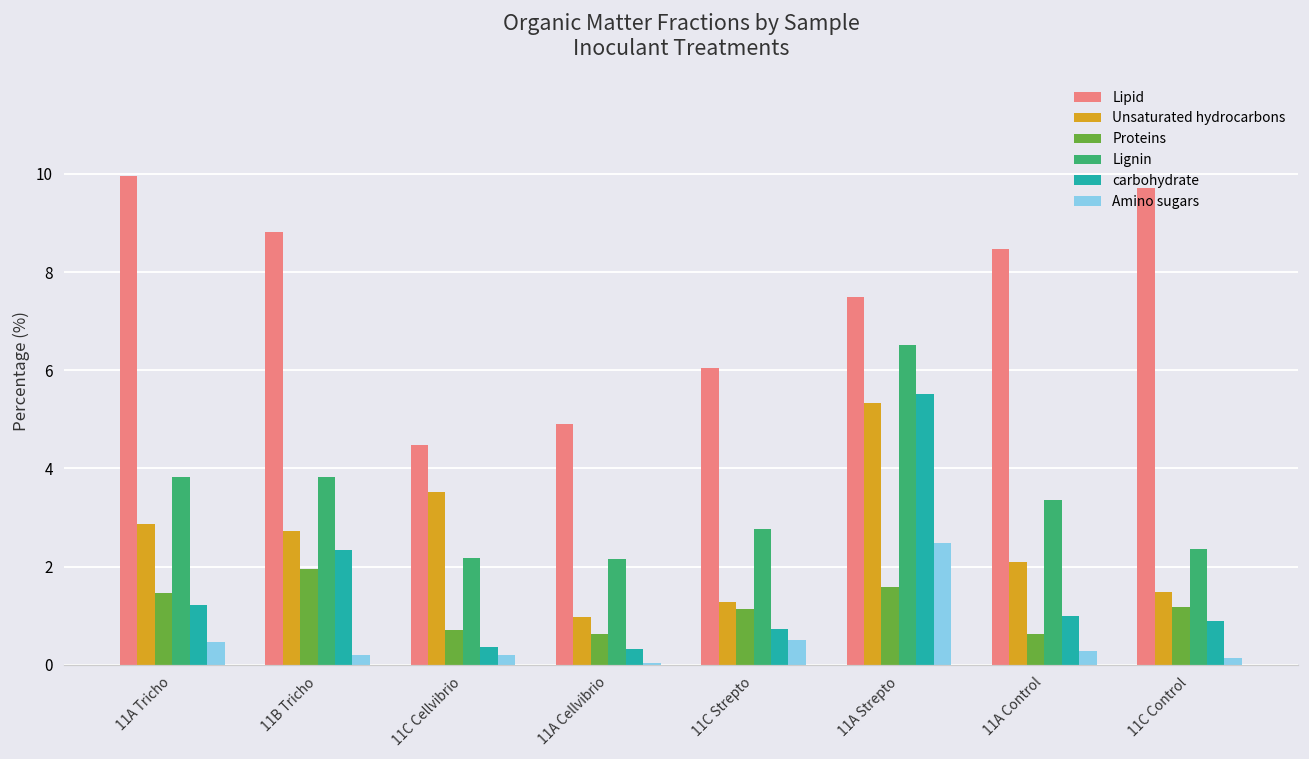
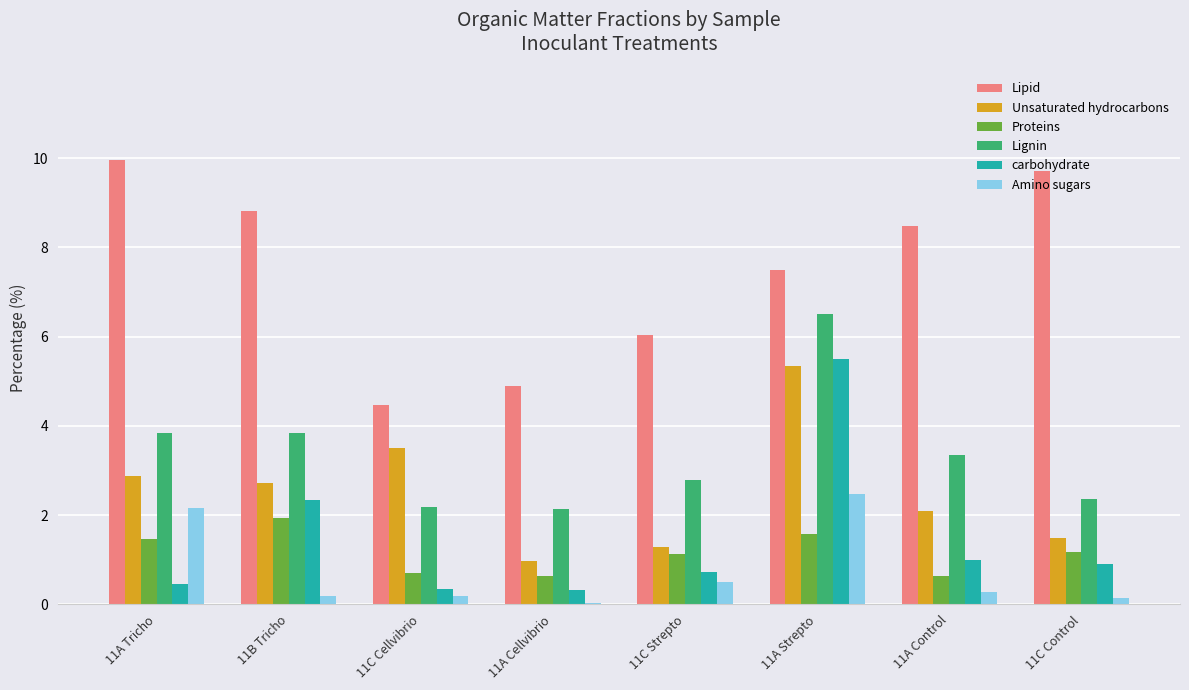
carbohydrate, 11A Tricho: 1.2 -> 0.5
Amino sugars, 11A Tricho: 0.5 -> 2.2
